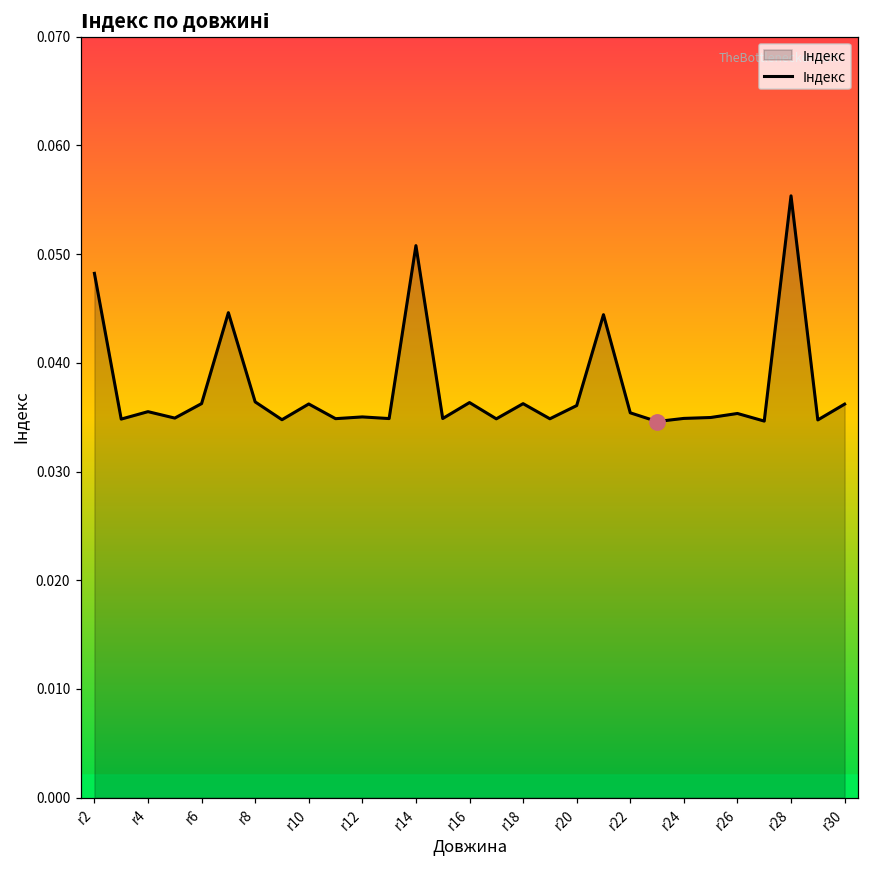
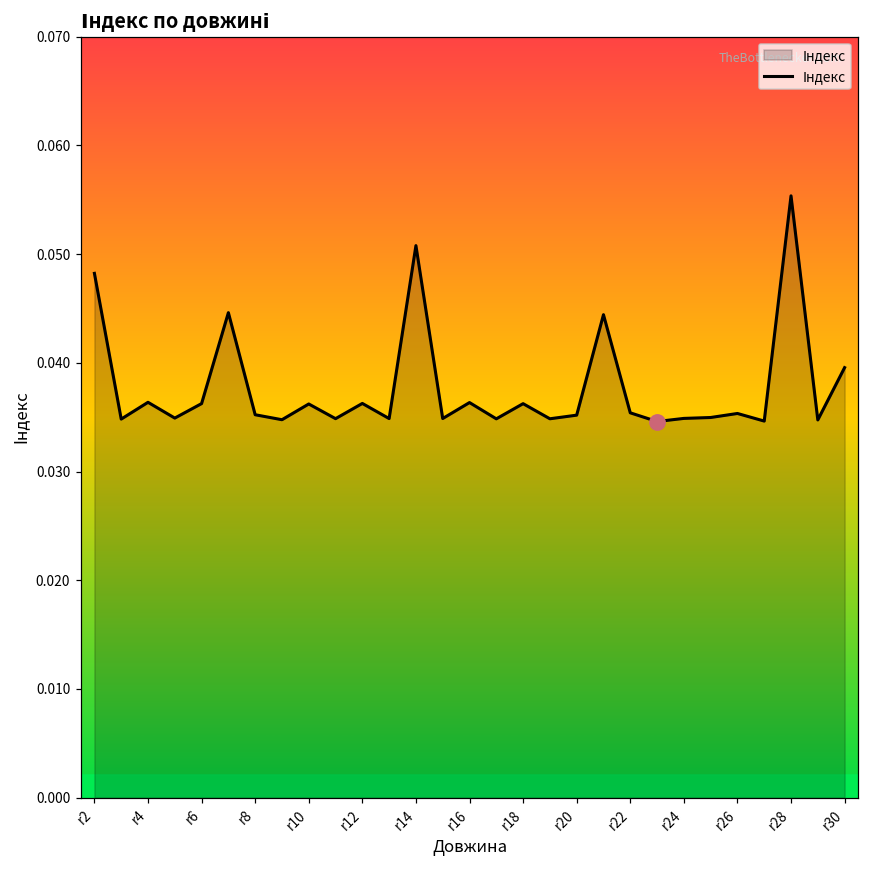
Індекс, r4: 0.0355 -> 0.0364
Індекс, r8: 0.036 -> 0.035
Індекс, r12: 0.035 -> 0.036
Індекс, r20: 0.036 -> 0.035
Індекс, r30: 0.036 -> 0.040
